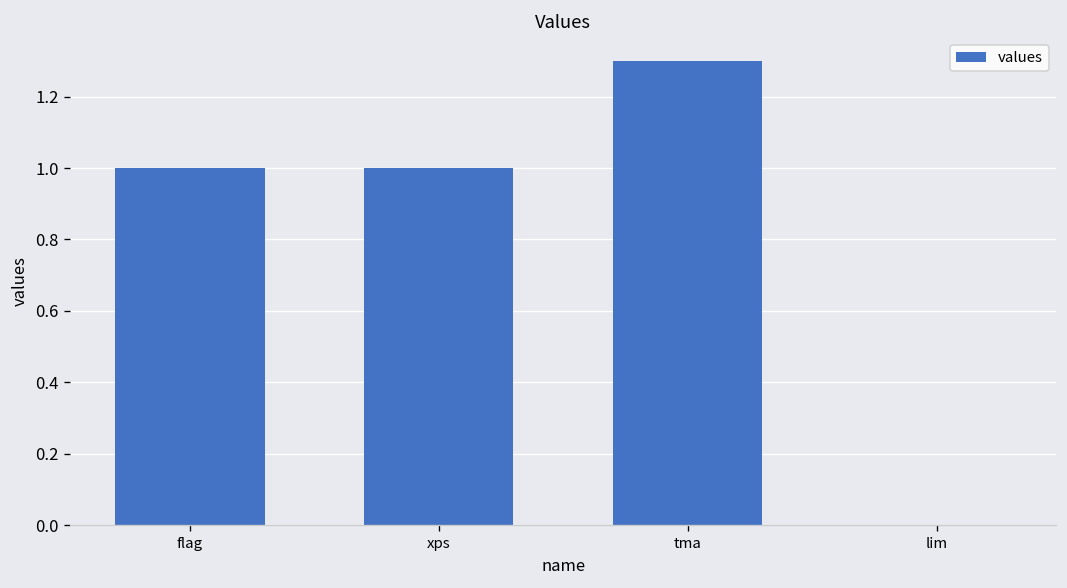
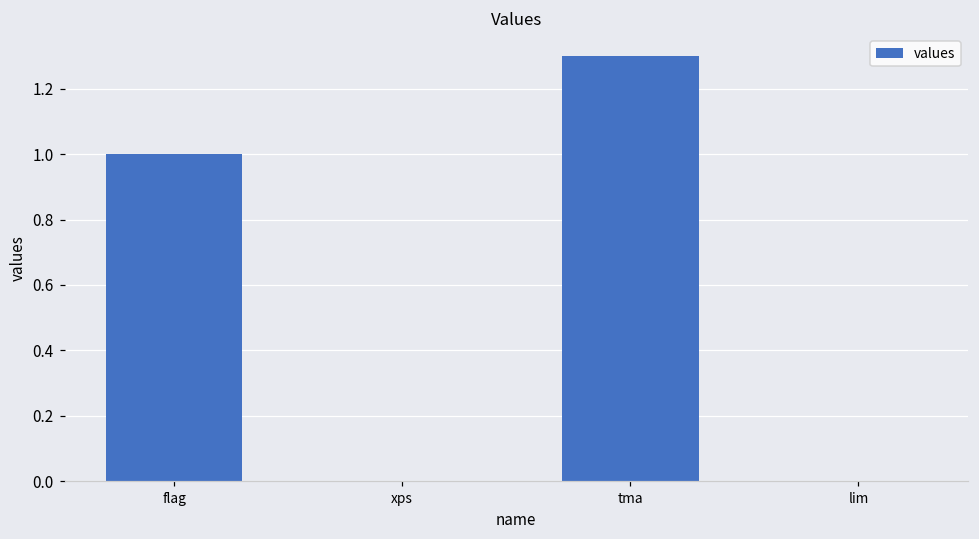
xps: 1 -> 0
